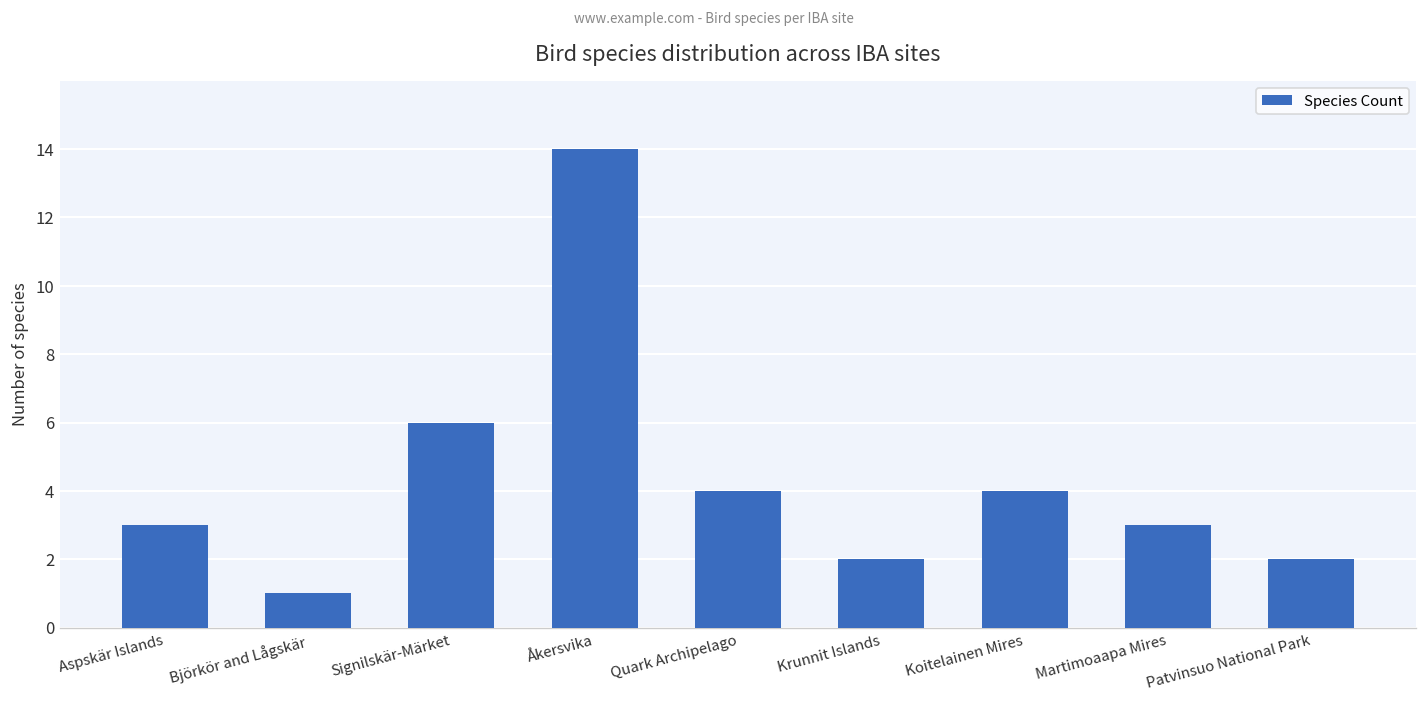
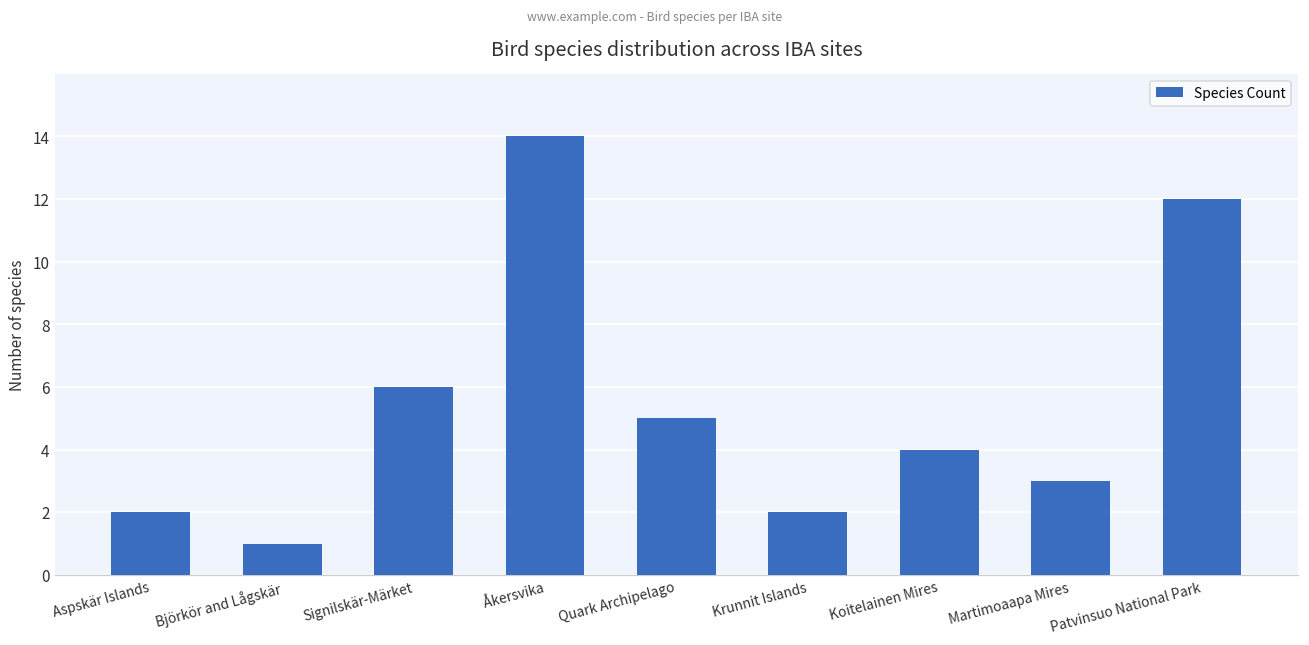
Aspskär Islands: 3 -> 2
Quark Archipelago: 4 -> 5
Patvinsuo National Park: 2 -> 12
